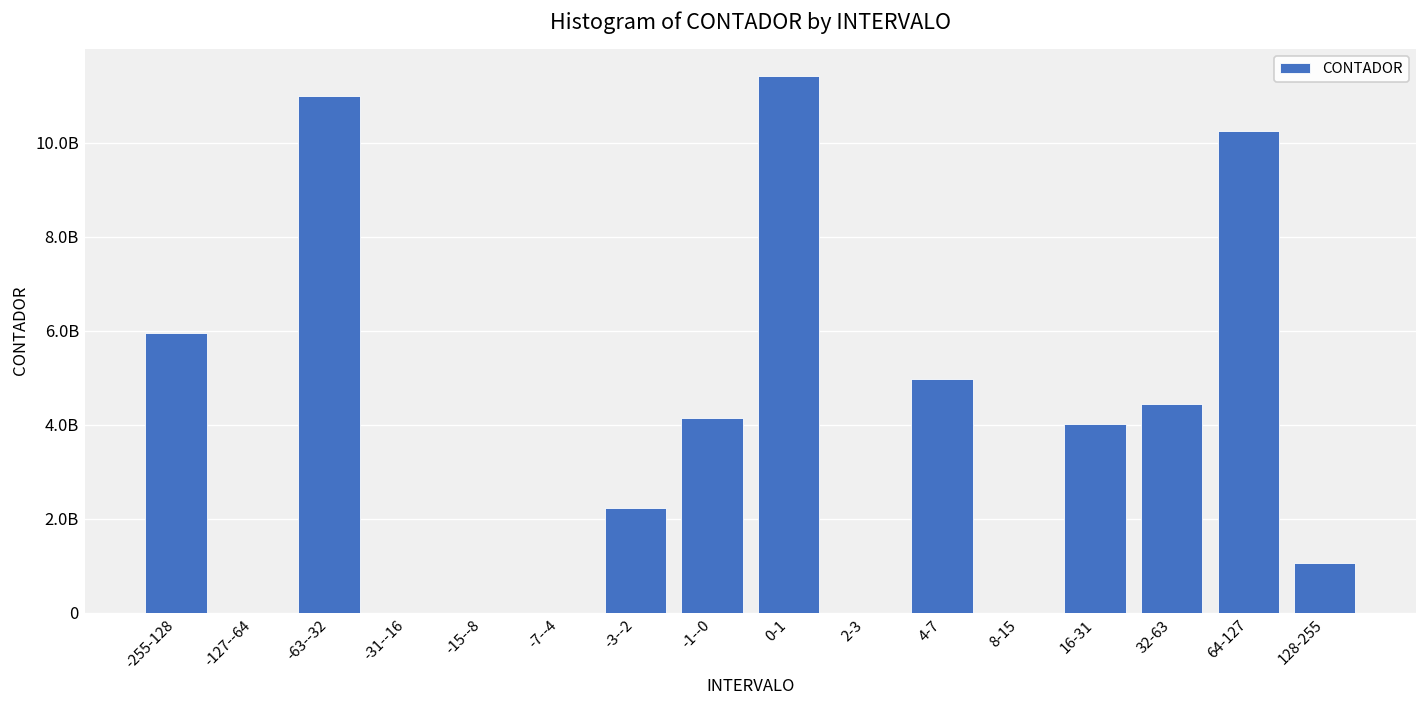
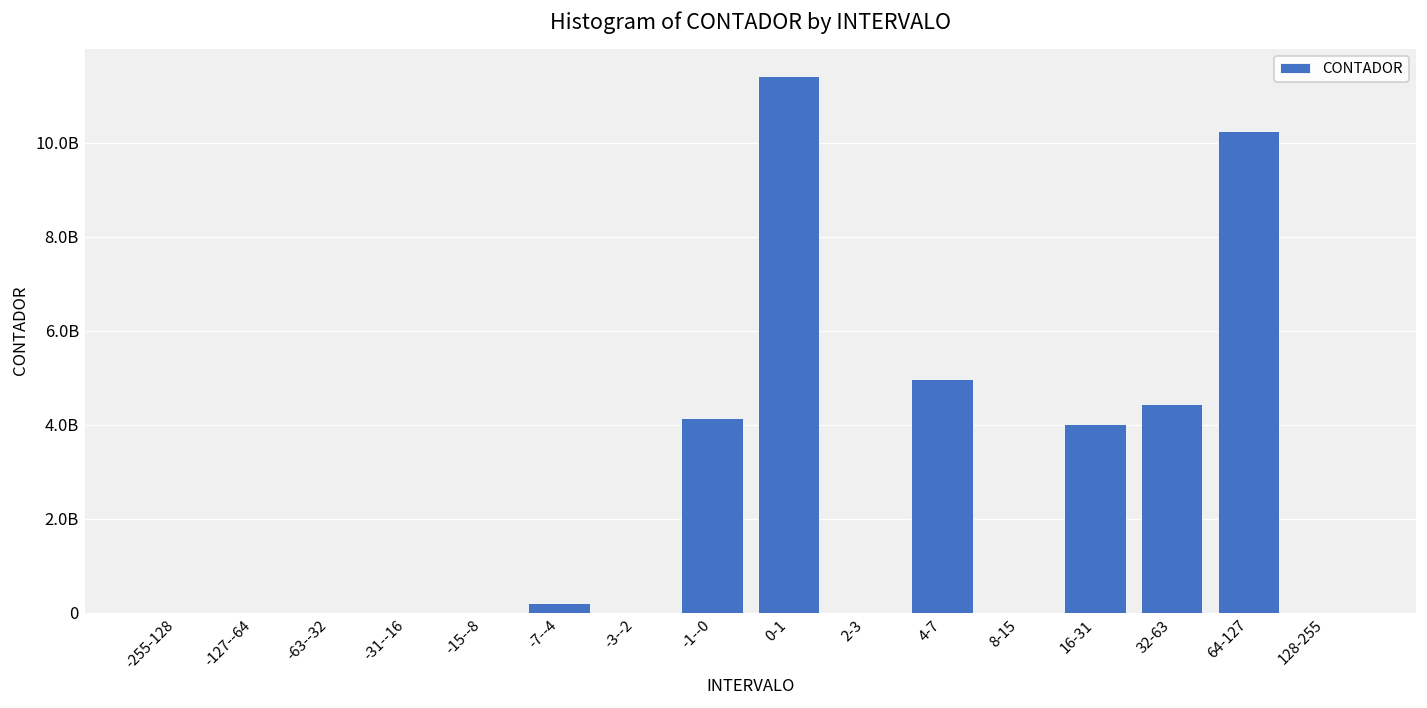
-255-128: 6000000000 -> 0
-63--32: 11000000000 -> 0
-7--4: 0 -> 200000000
-3--2: 2200000000 -> 0
128-255: 1100000000 -> 0
